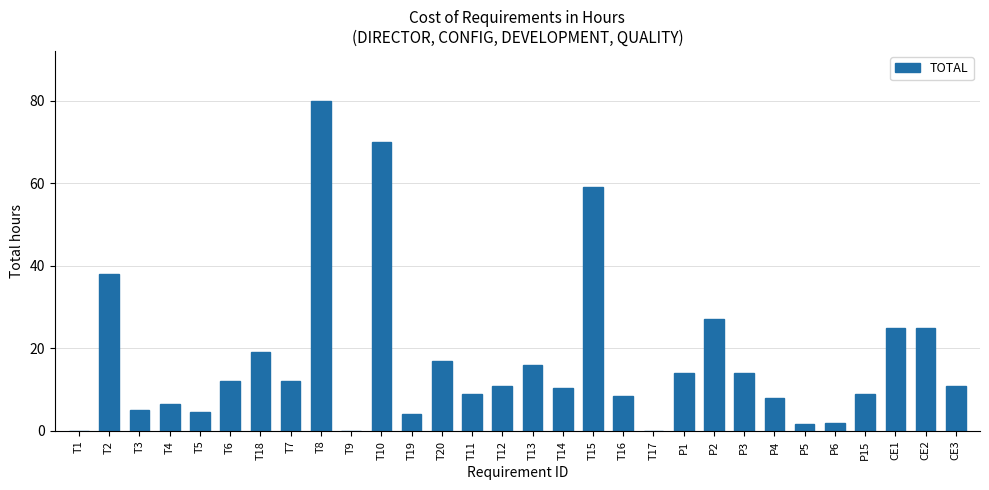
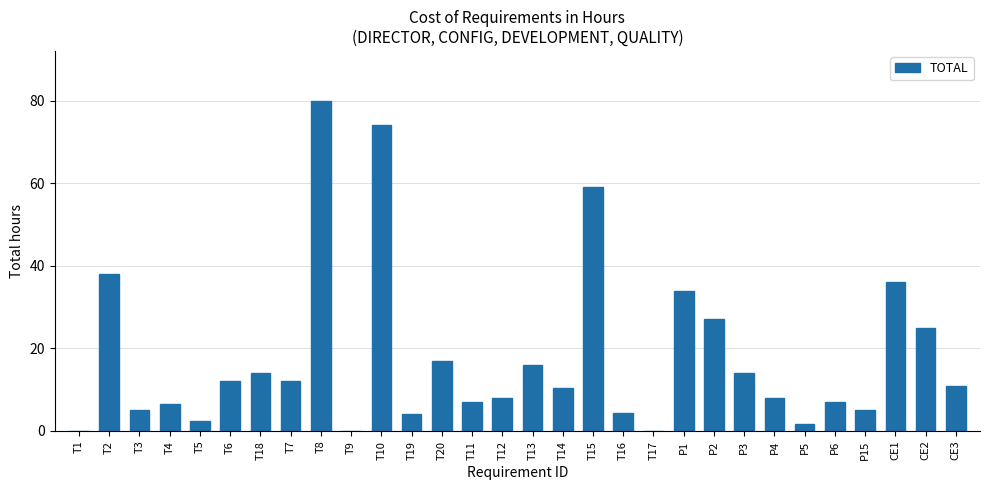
T5: 5 -> 2
T18: 19 -> 14
T10: 70 -> 74
T11: 9 -> 7
T12: 11 -> 8
T16: 9 -> 4
P1: 14 -> 34
P6: 2 -> 7
P15: 9 -> 5
CE1: 25 -> 36
